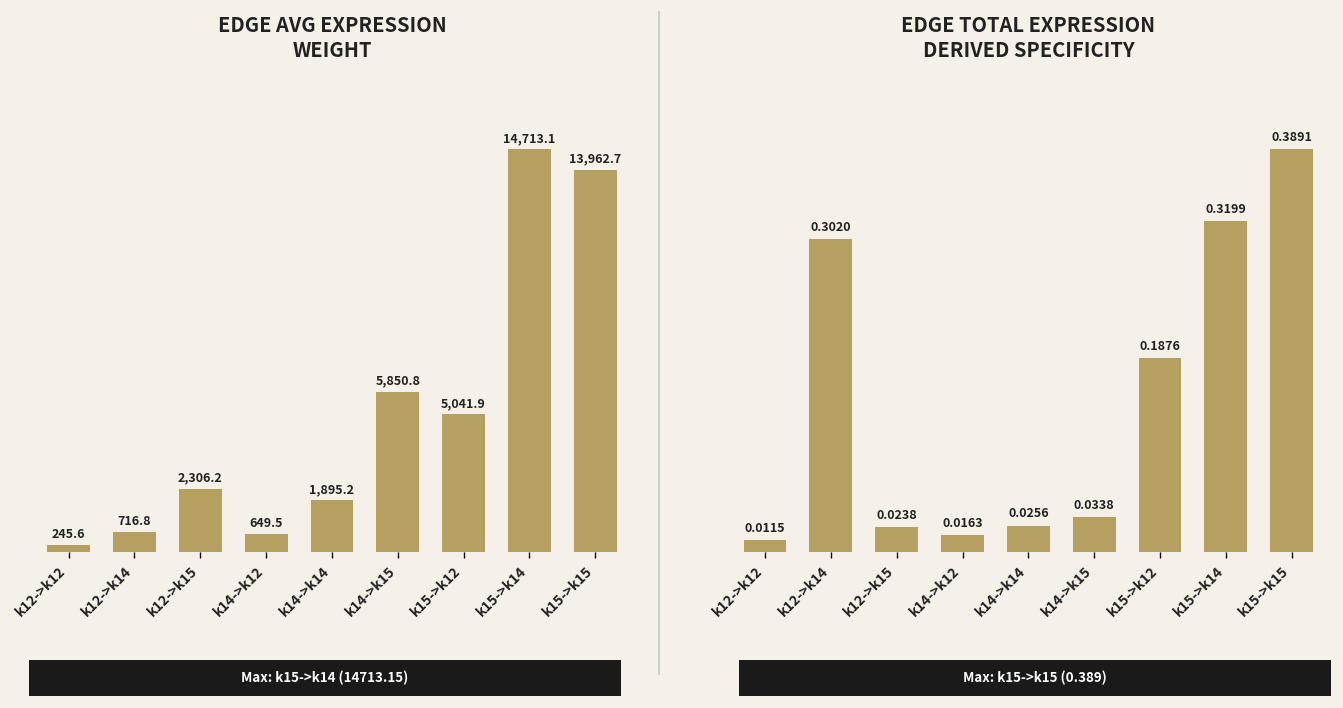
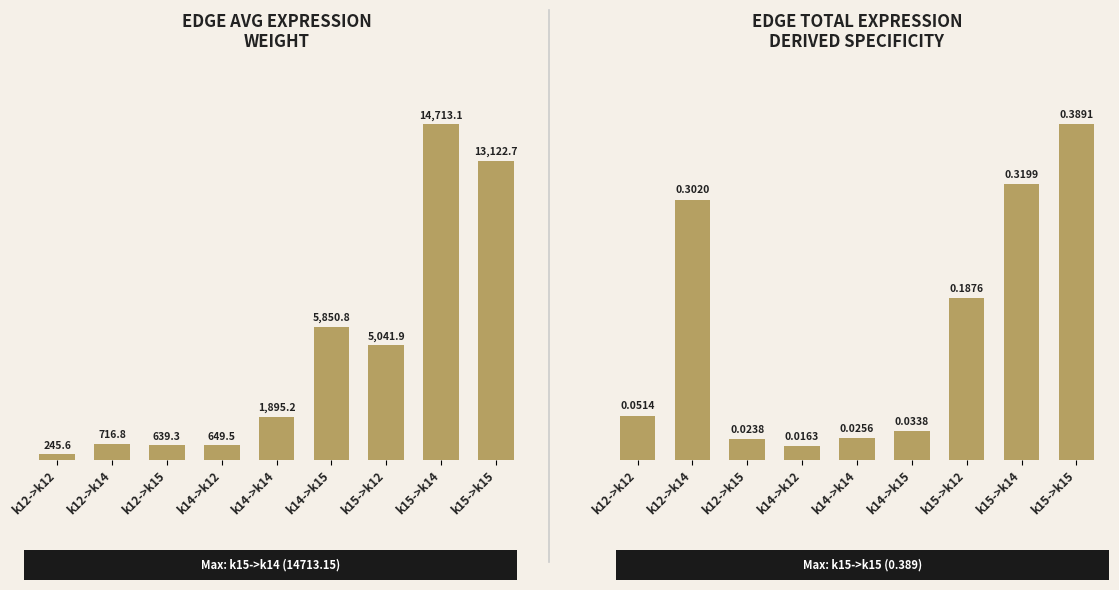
EDGE AVG EXPRESSION WEIGHT, k12->k15: 2,306.2 -> 639.3
EDGE AVG EXPRESSION WEIGHT, k15->k15: 13,962.7 -> 13,122.7
EDGE TOTAL EXPRESSION DERIVED SPECIFICITY, k12->k12: 0.0115 -> 0.0514
